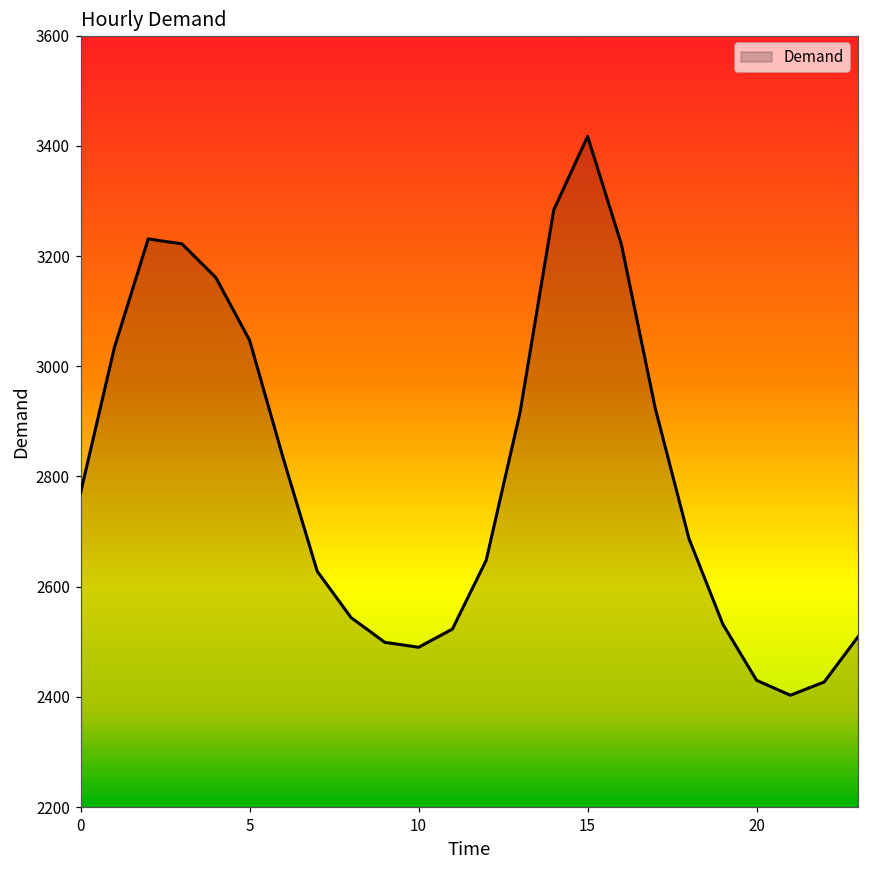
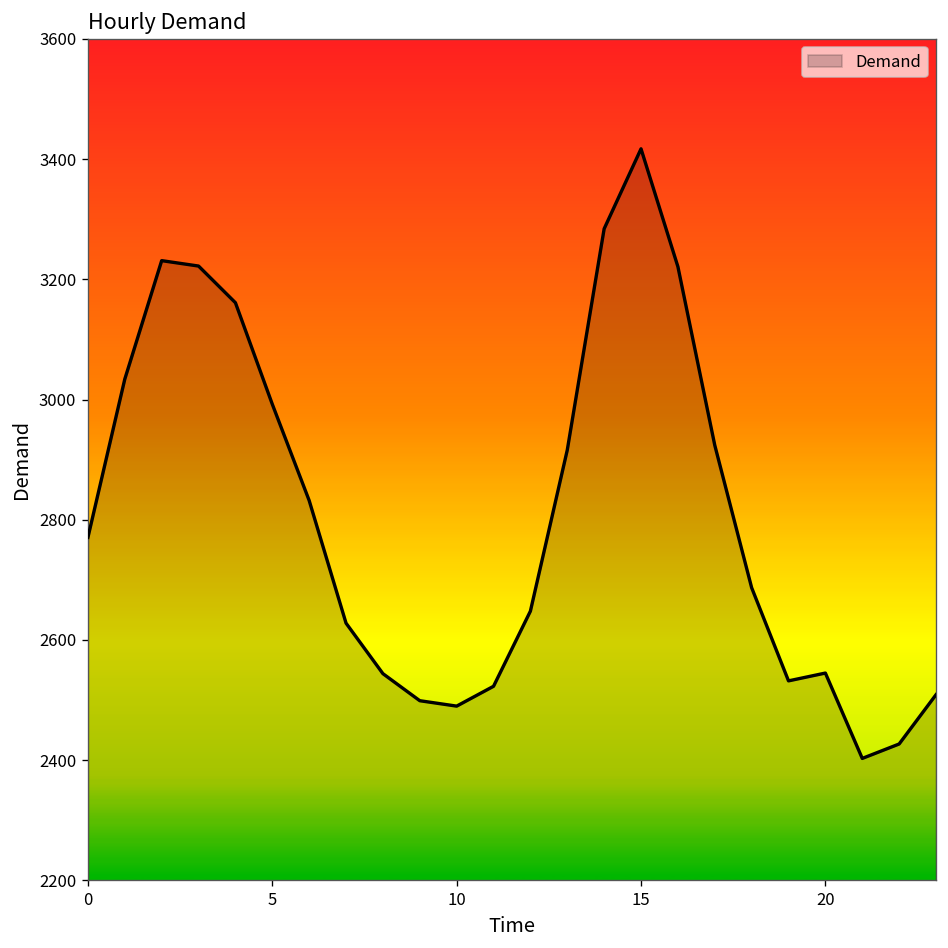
5: 3050 -> 2990
20: 2430 -> 2550
